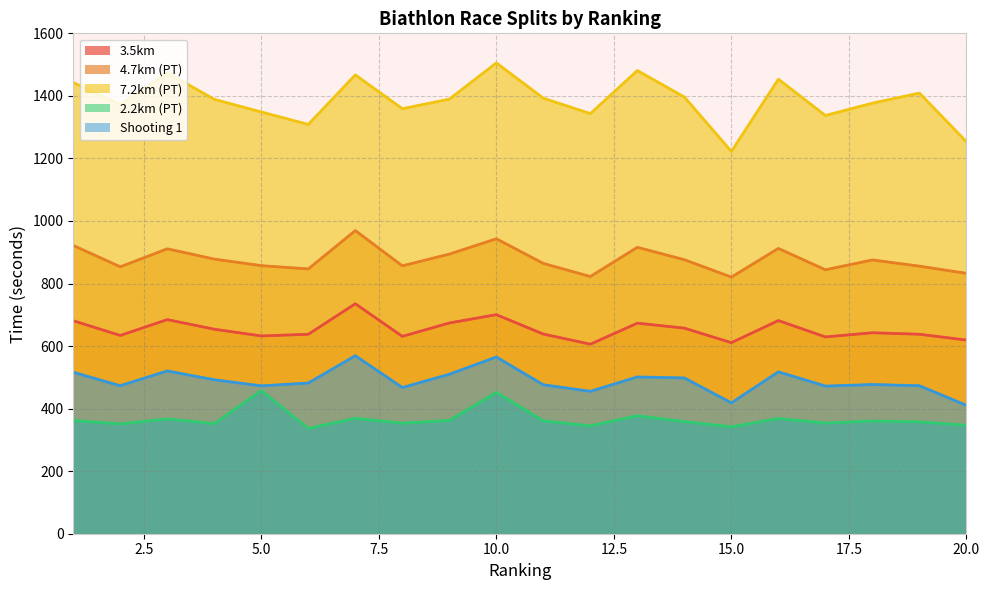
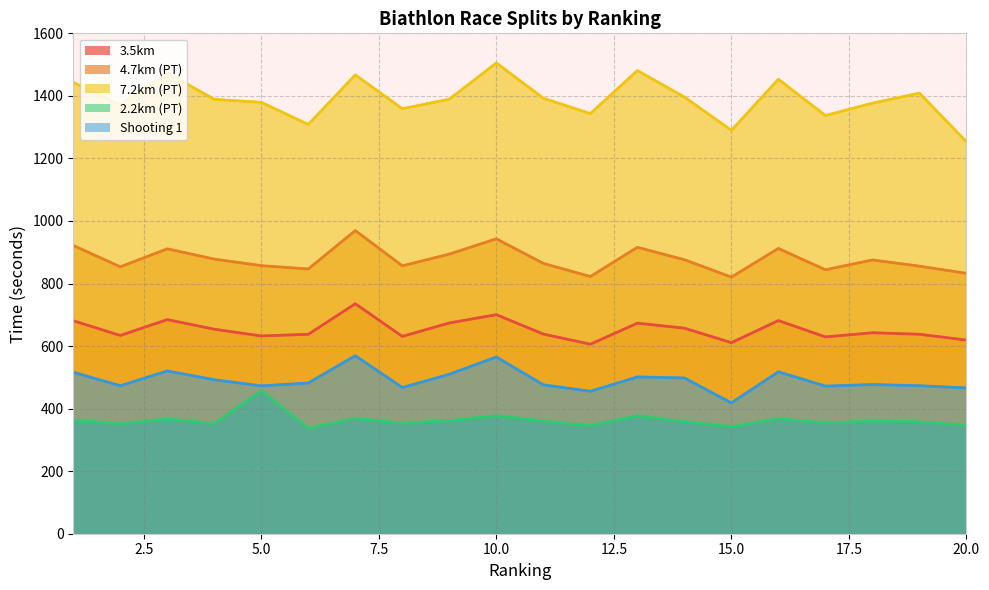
7.2km (PT), 5.0: 1350 -> 1380
2.2km (PT), 10.0: 450 -> 380
7.2km (PT), 15.0: 1220 -> 1290
Shooting 1, 20.0: 410 -> 470
